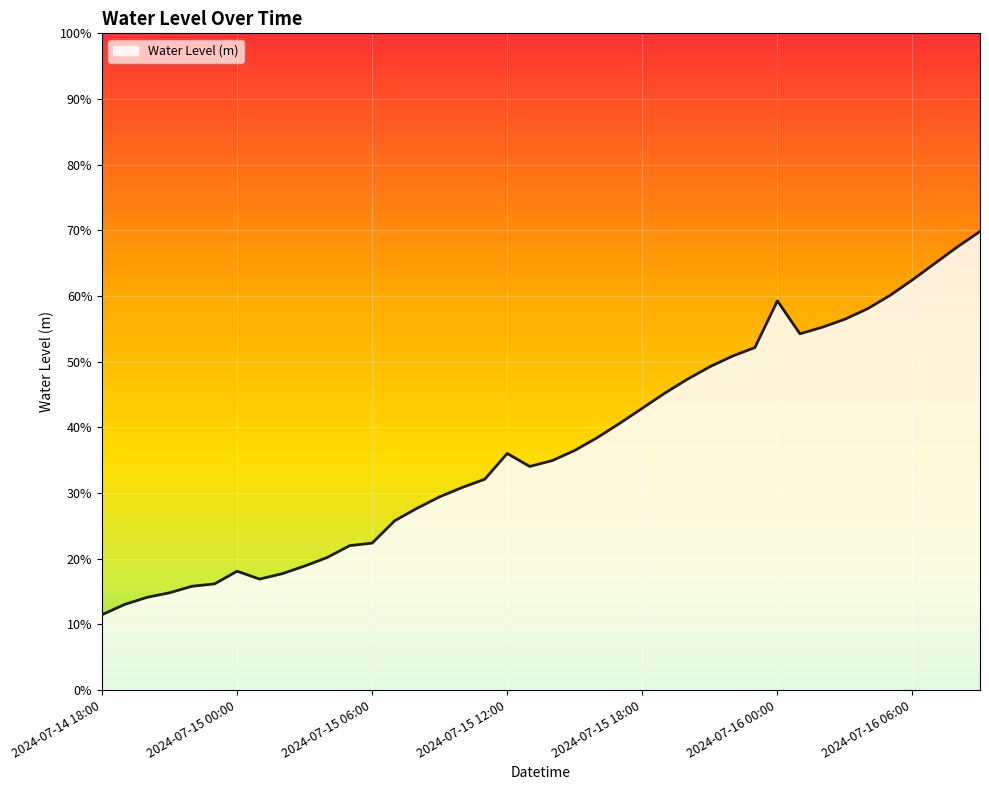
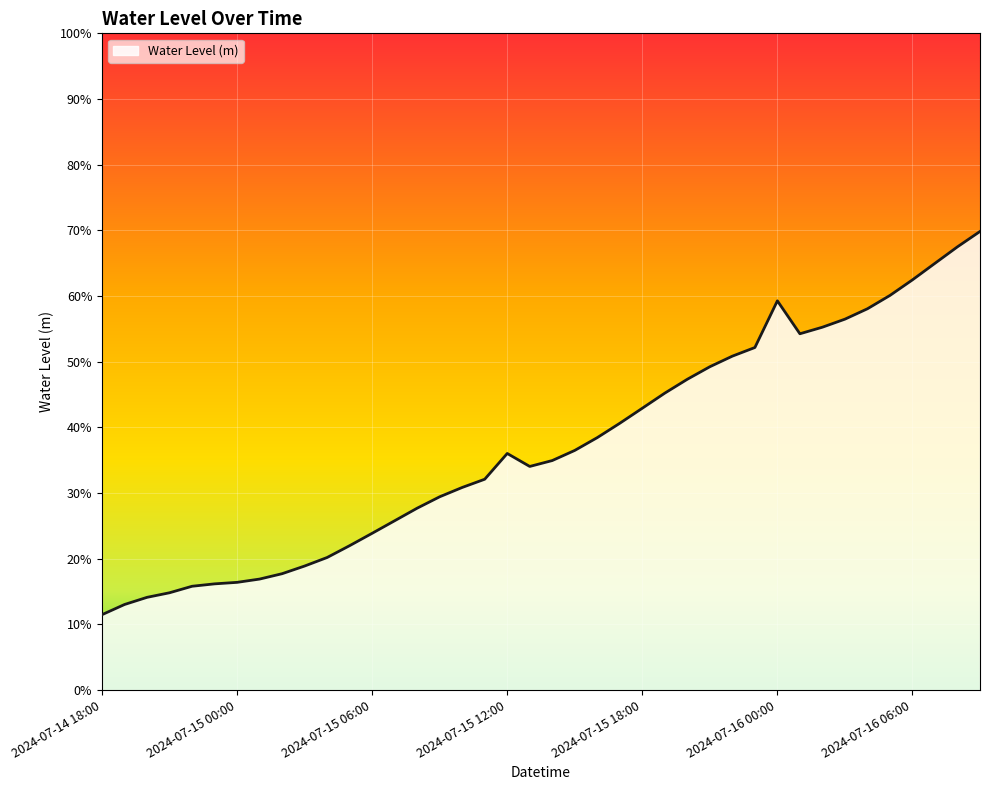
2024-07-15 00:00: 18% -> 16%
2024-07-15 06:00: 22% -> 24%
